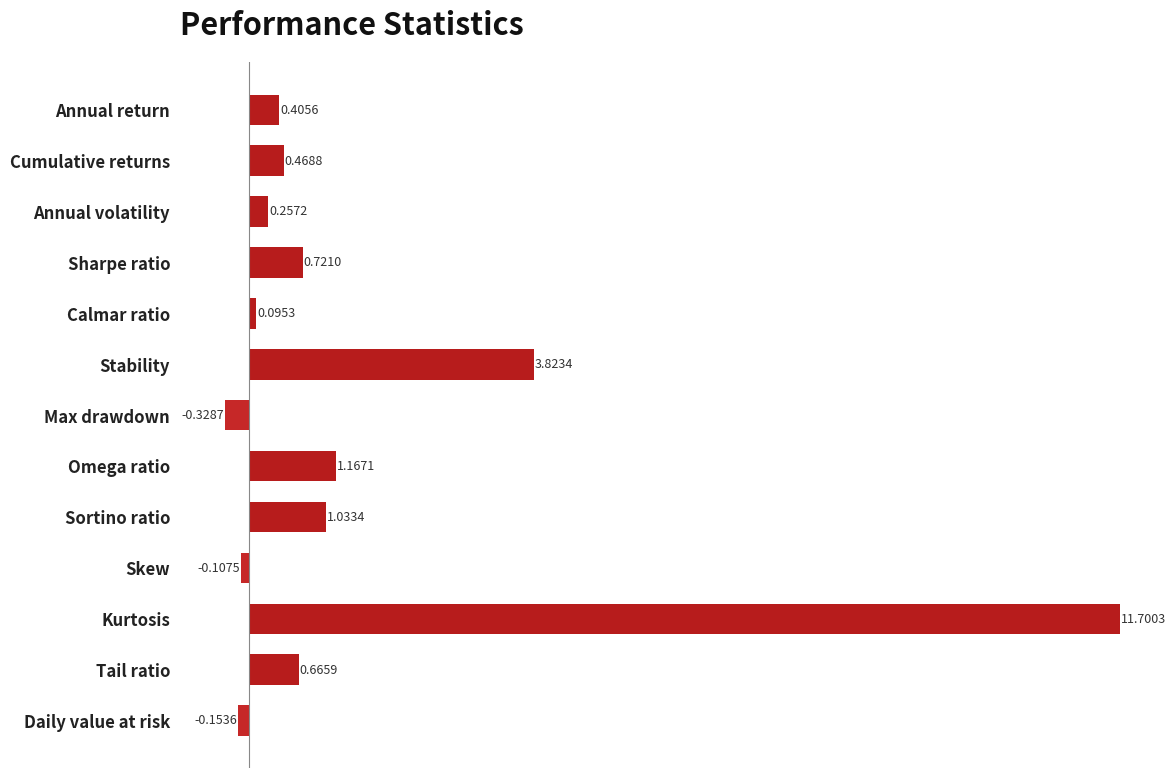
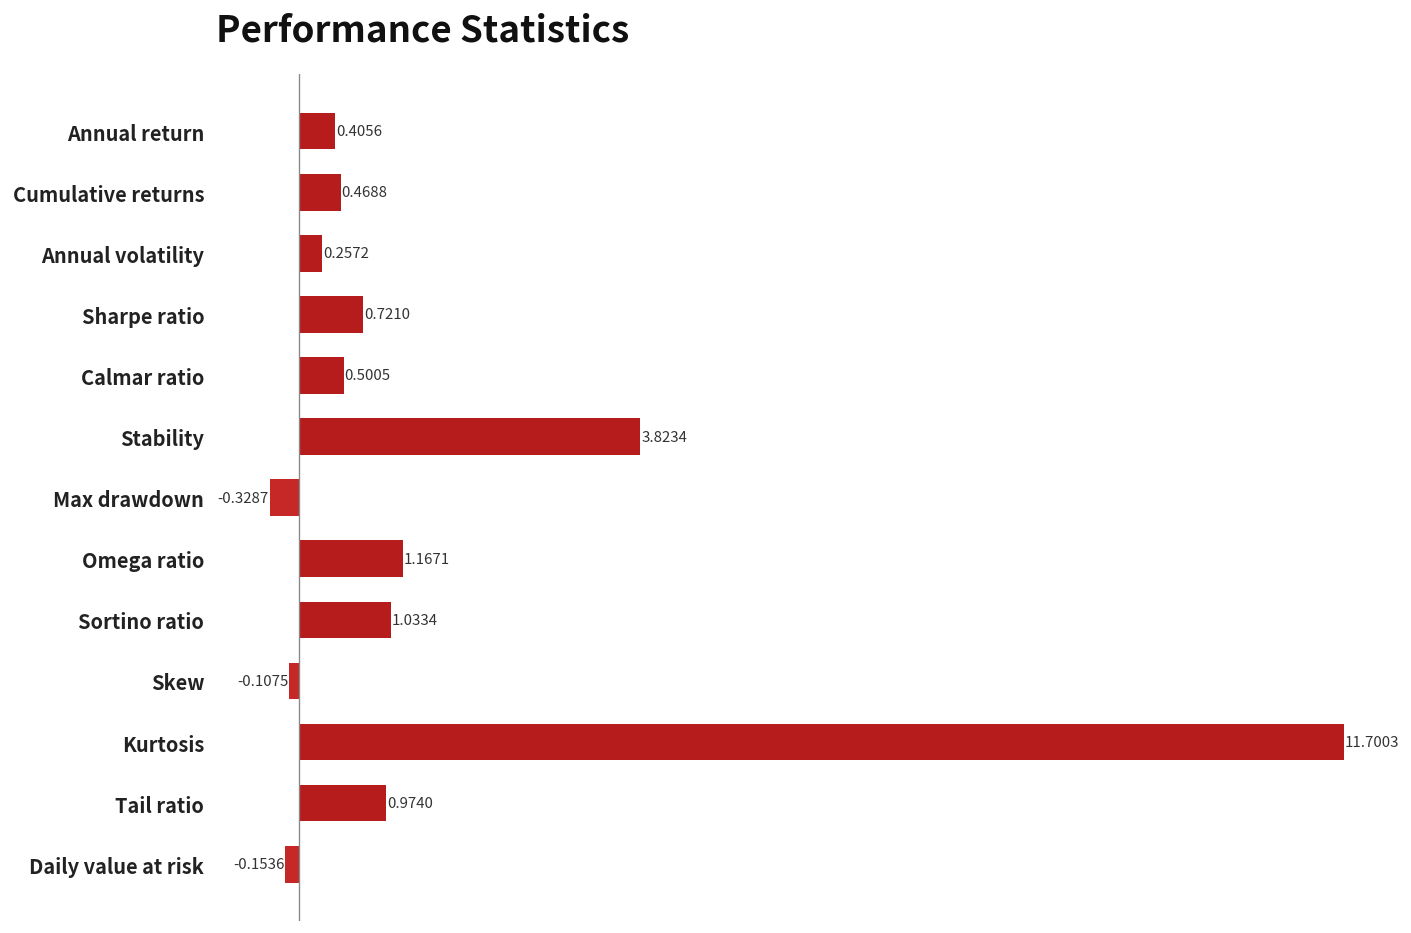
Calmar ratio: 0.0953 -> 0.5005
Tail ratio: 0.6659 -> 0.9740
